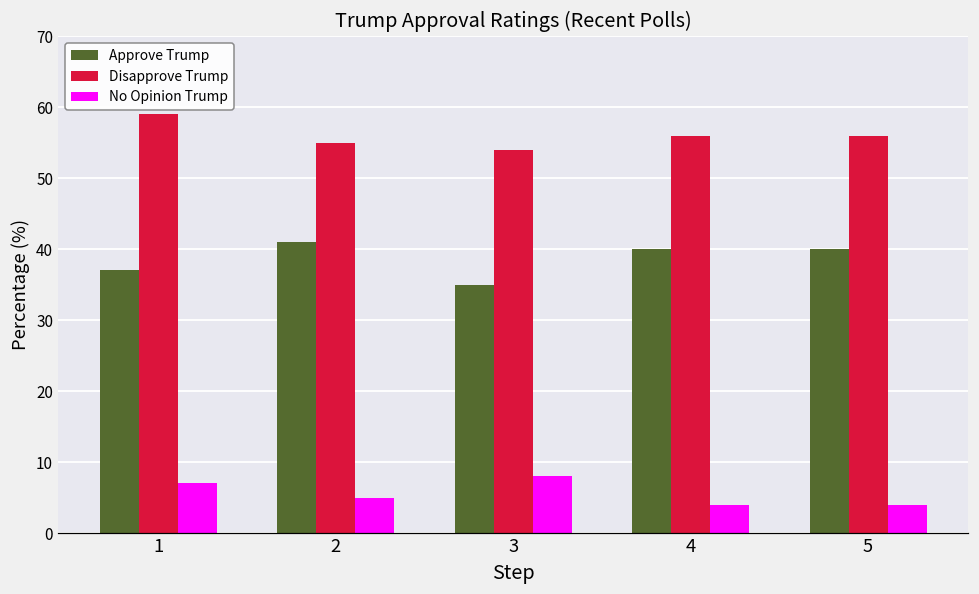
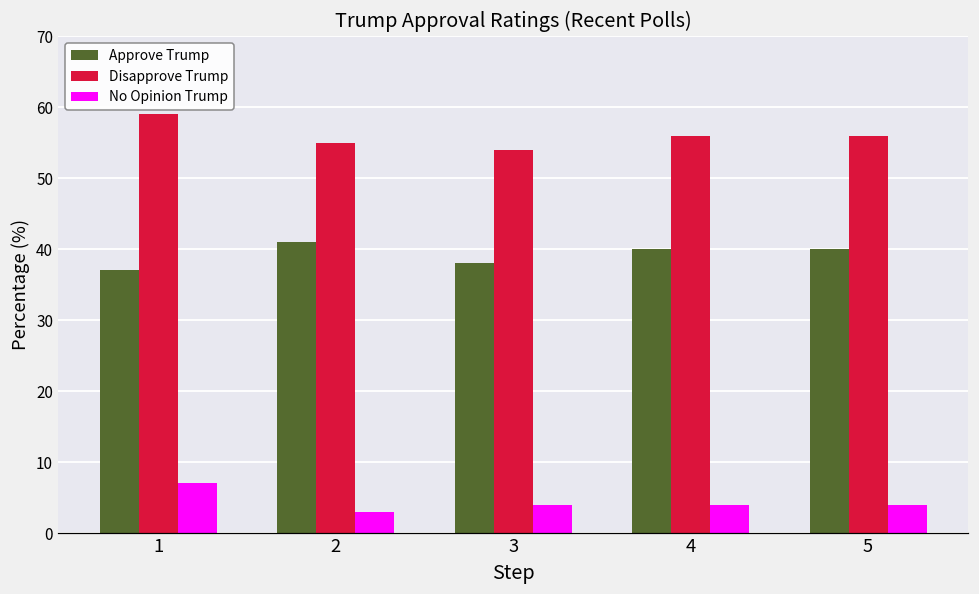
No Opinion Trump, 2: 5 -> 3
Approve Trump, 3: 35 -> 38
No Opinion Trump, 3: 8 -> 4
